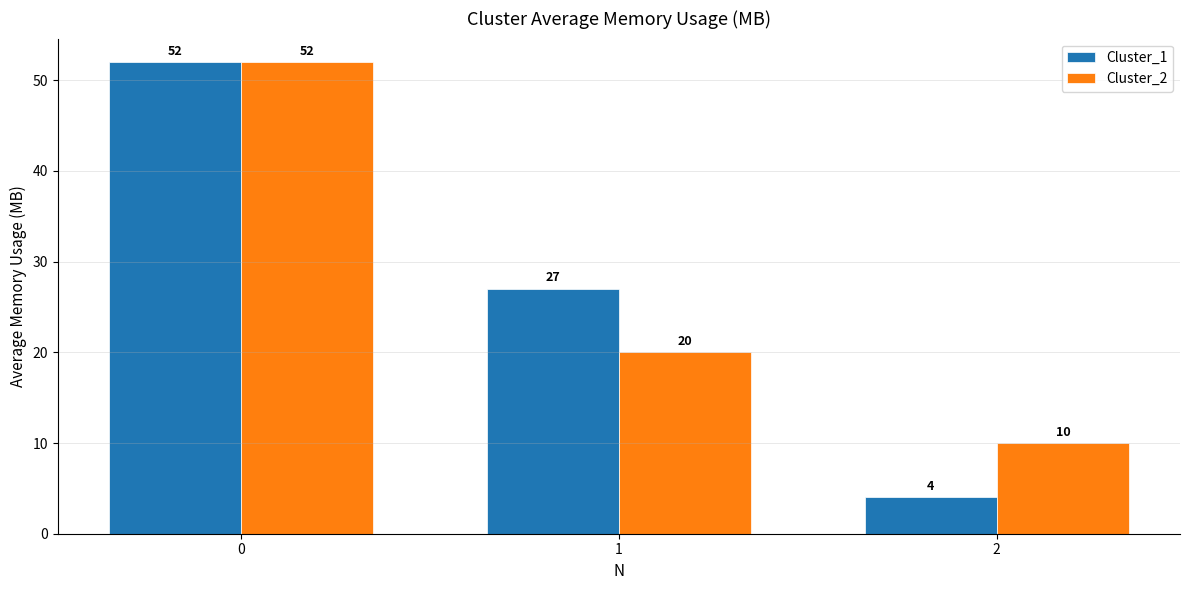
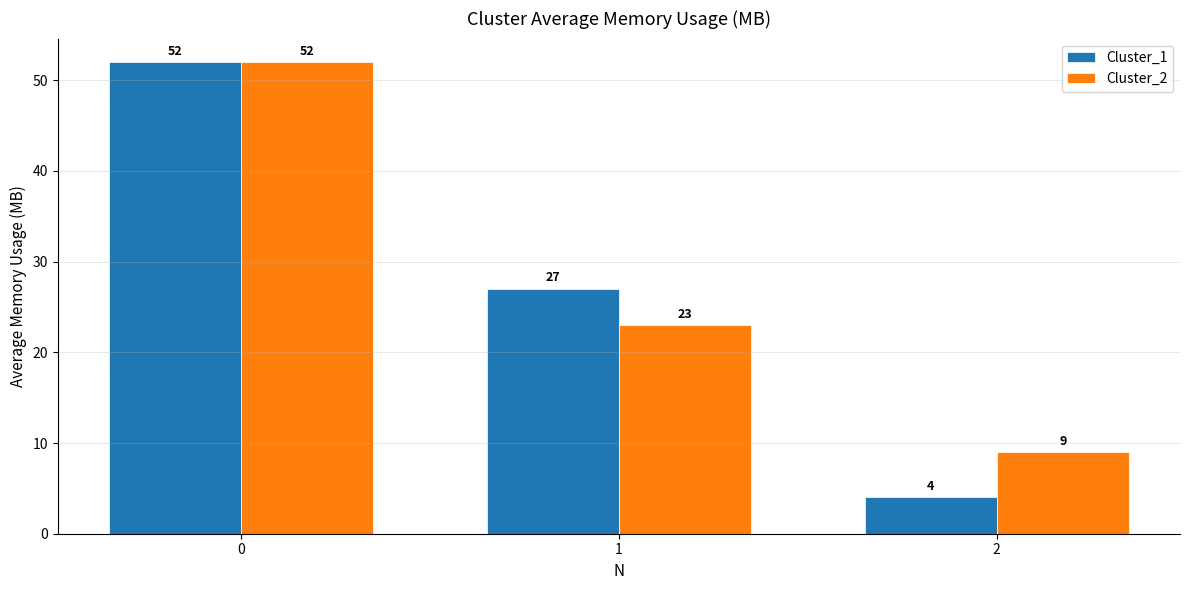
Cluster_2, 1: 20 -> 23
Cluster_2, 2: 10 -> 9
